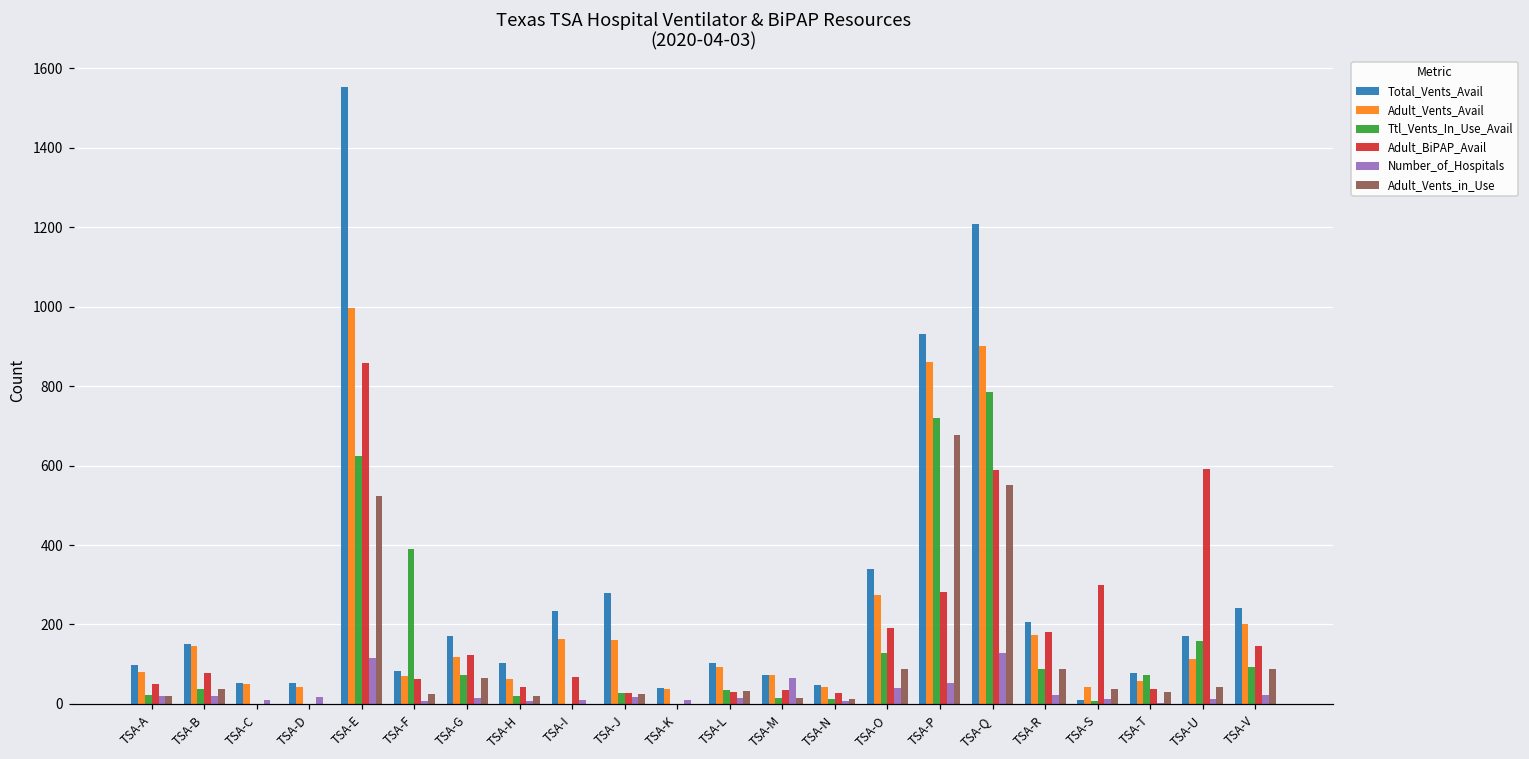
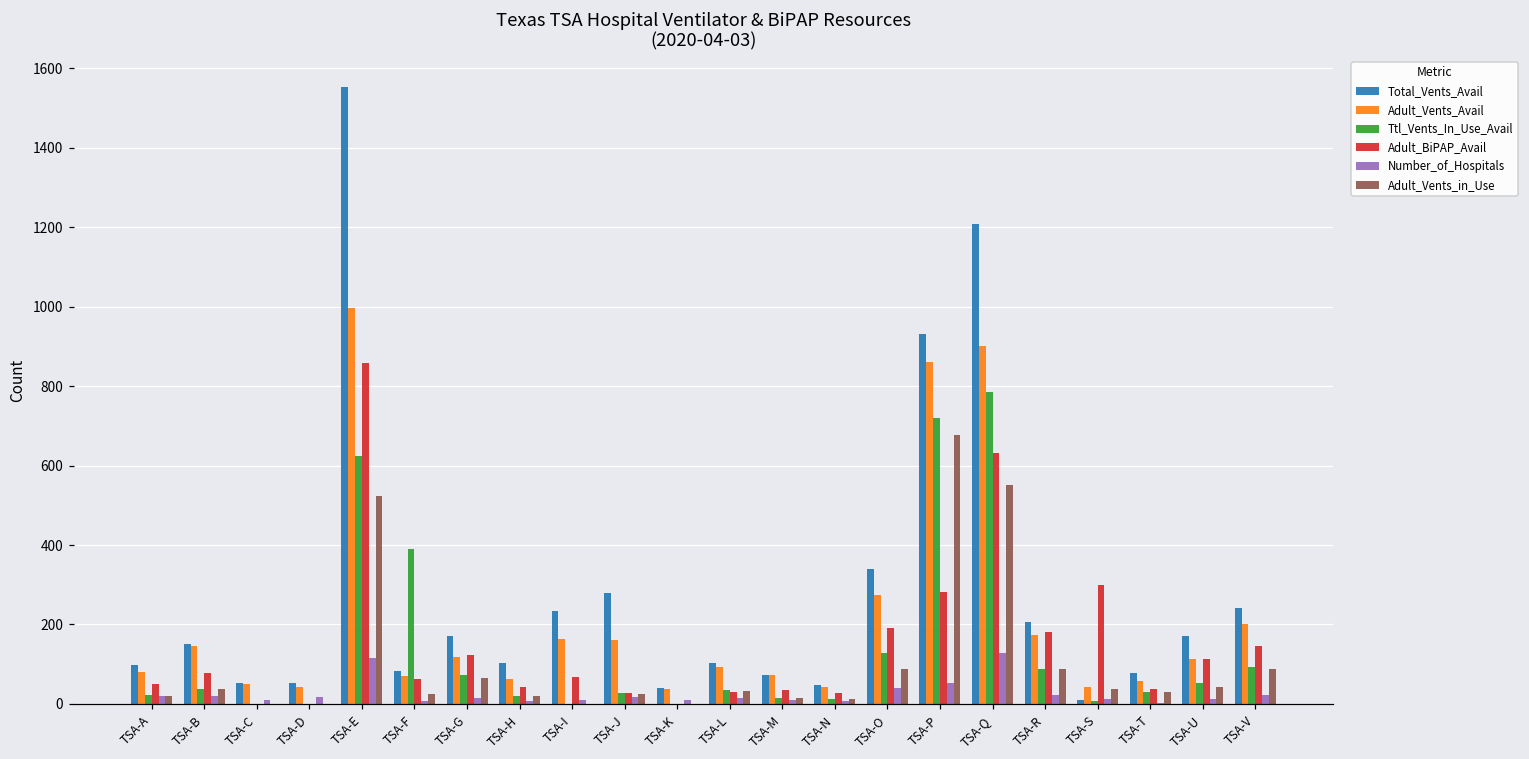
Number_of_Hospitals, TSA-M: 70 -> 10
Adult_BiPAP_Avail, TSA-Q: 590 -> 630
Ttl_Vents_In_Use_Avail, TSA-T: 70 -> 30
Ttl_Vents_In_Use_Avail, TSA-U: 160 -> 50
Adult_BiPAP_Avail, TSA-U: 590 -> 110
